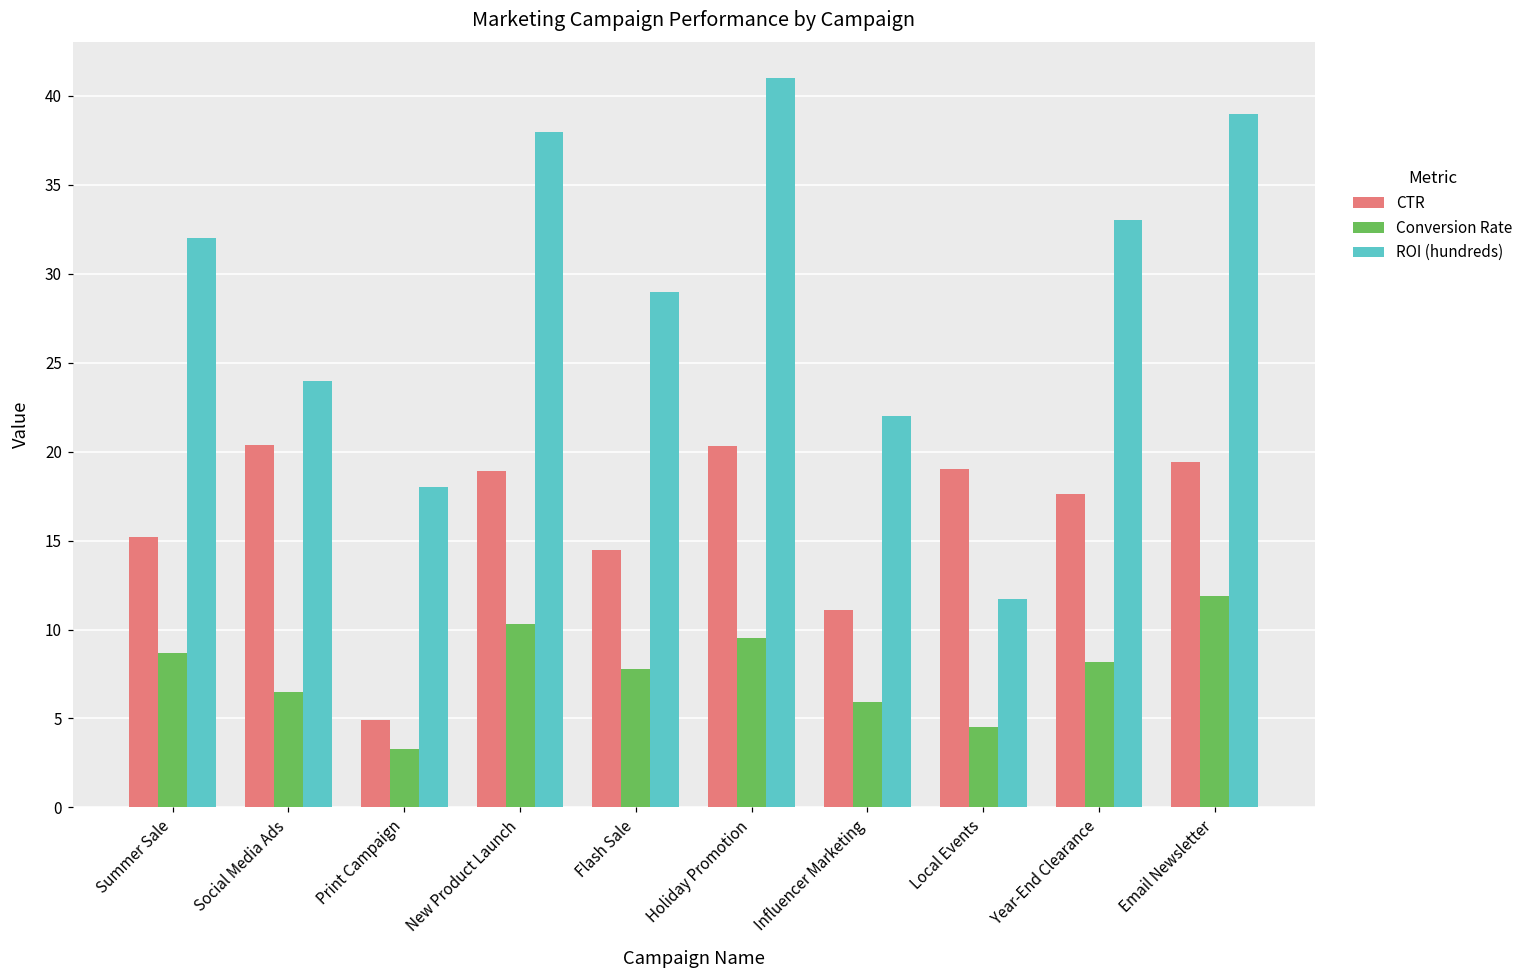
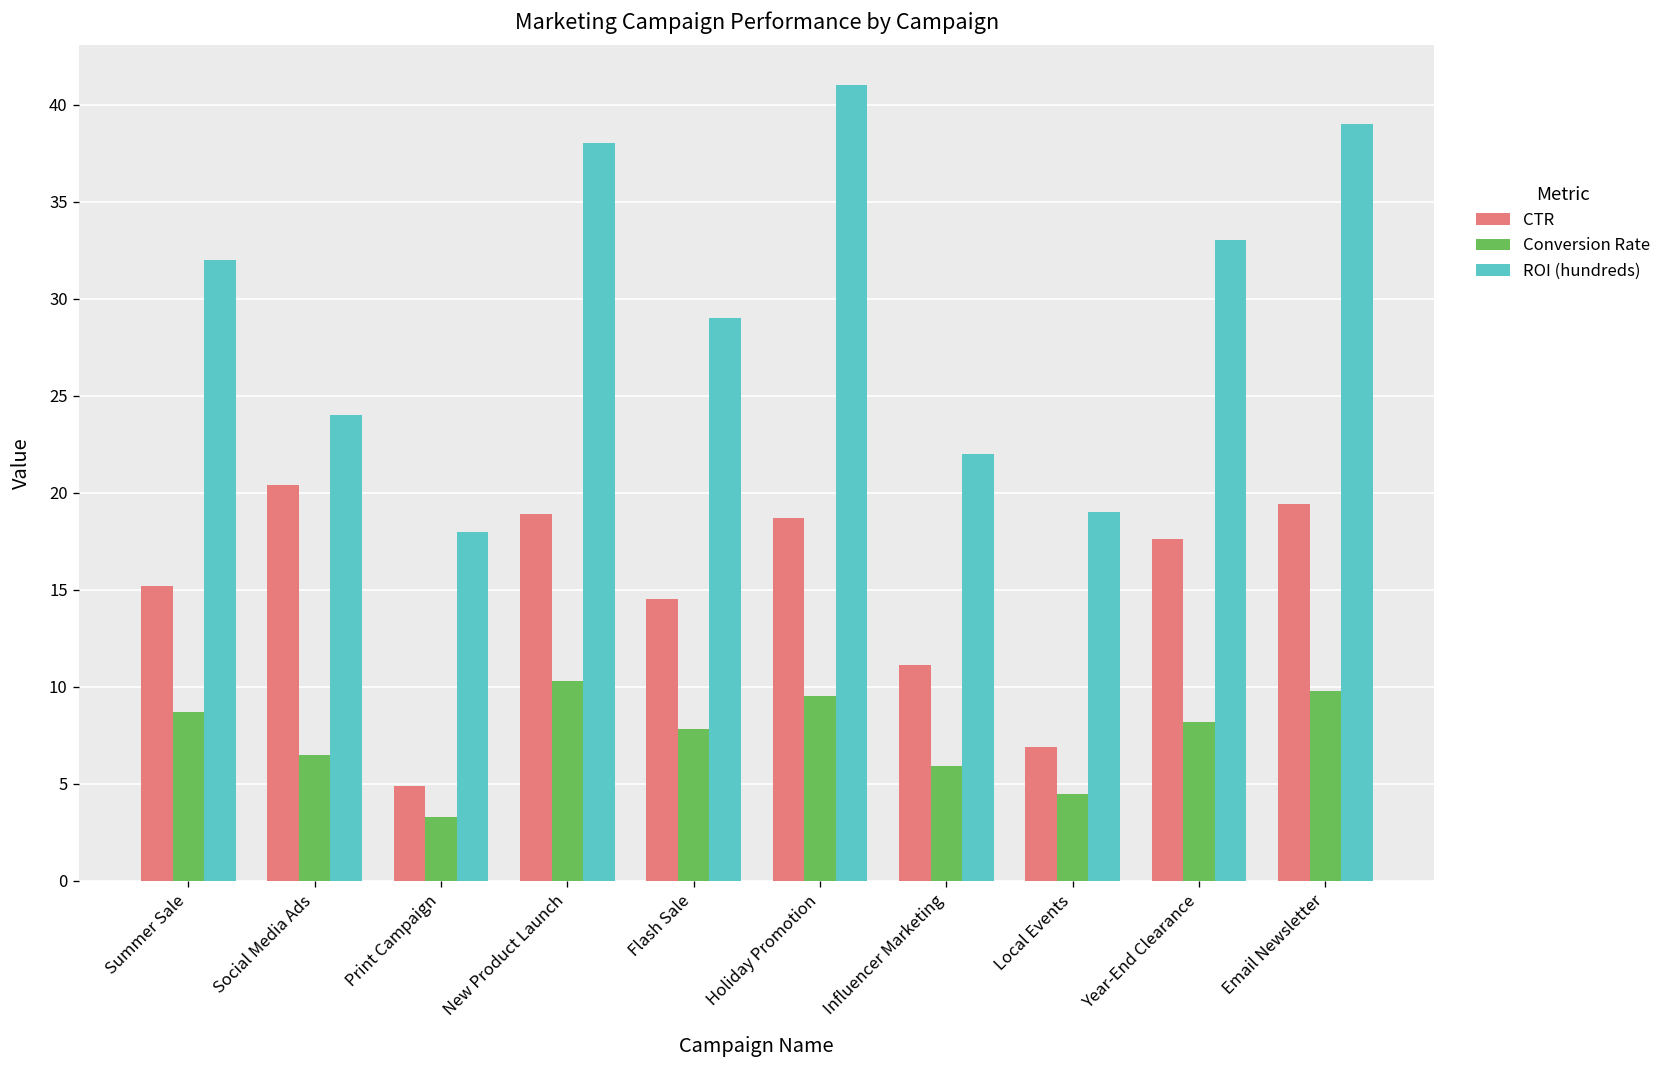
CTR, Holiday Promotion: 20.3 -> 18.7
CTR, Local Events: 19.0 -> 6.9
ROI (hundreds), Local Events: 11.7 -> 19.0
Conversion Rate, Email Newsletter: 11.9 -> 9.8
